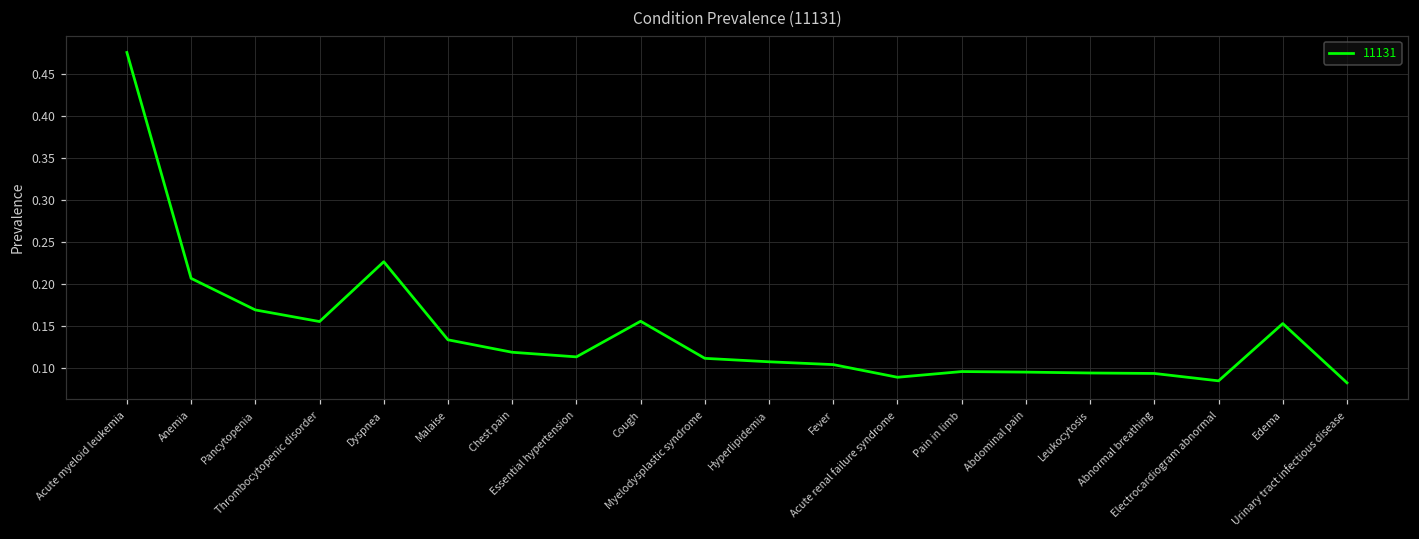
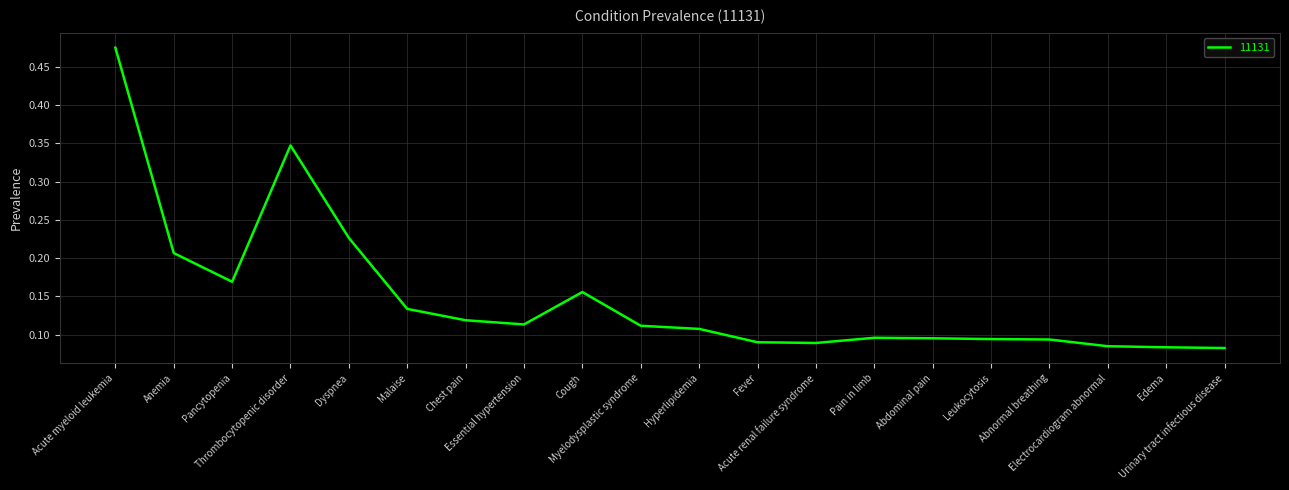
Thrombocytopenic disorder: 0.16 -> 0.35
Fever: 0.10 -> 0.09
Edema: 0.15 -> 0.08
